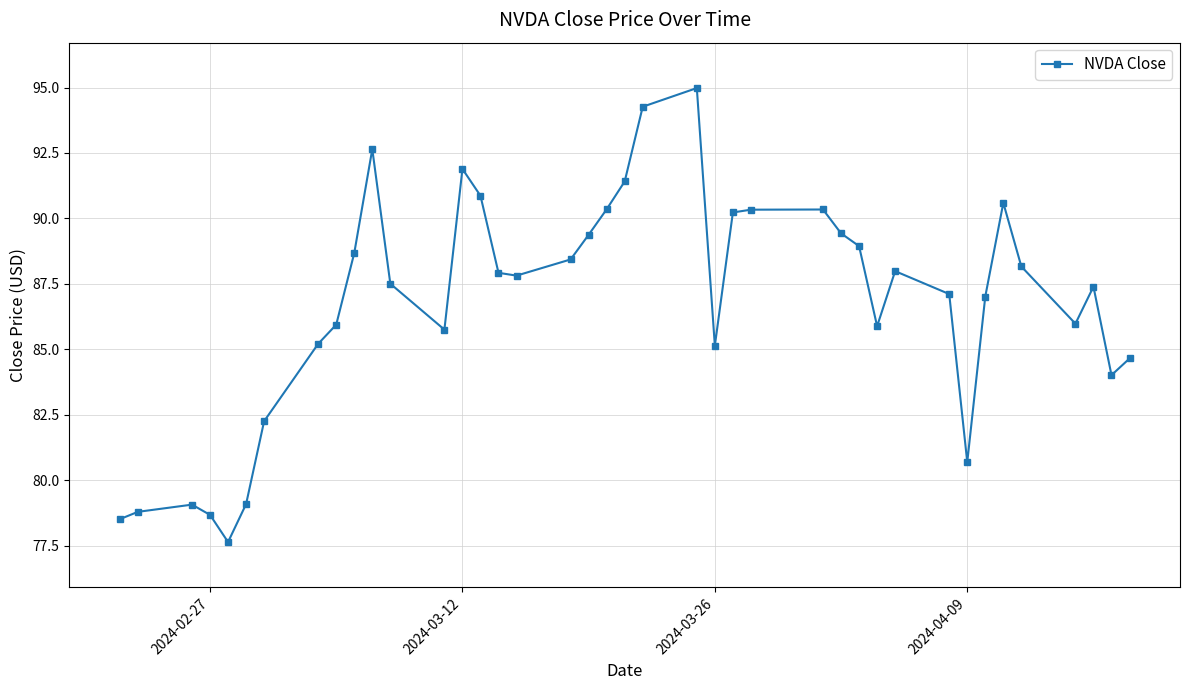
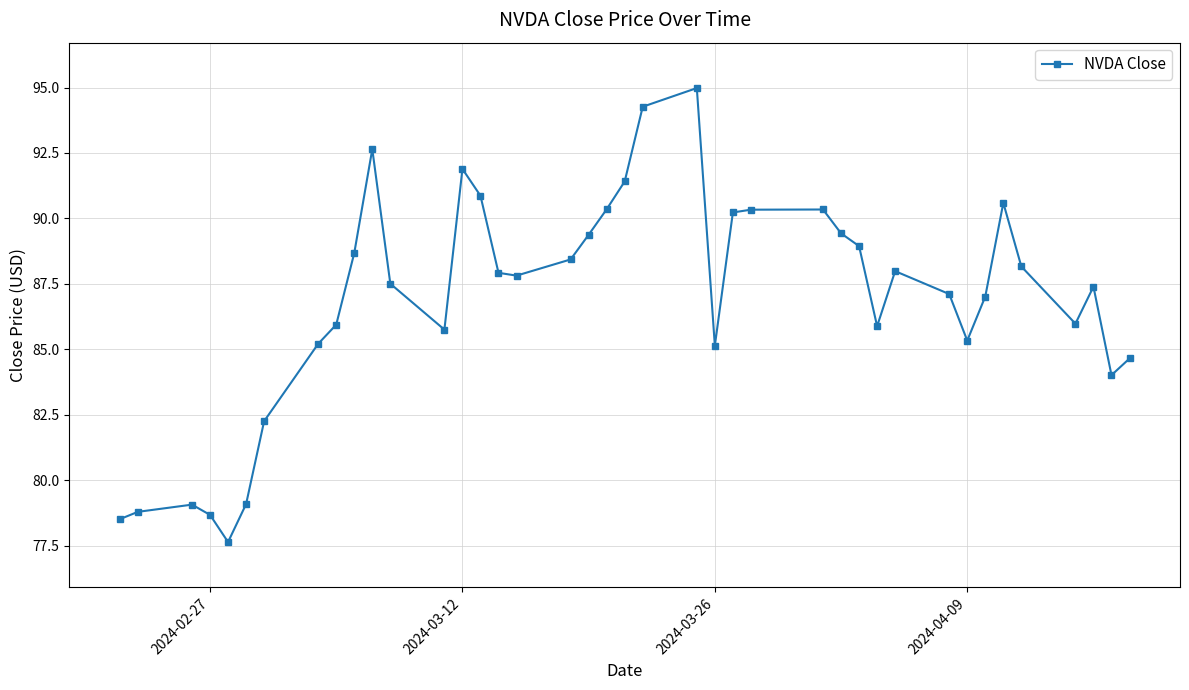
2024-04-09: 80.7 -> 85.3
